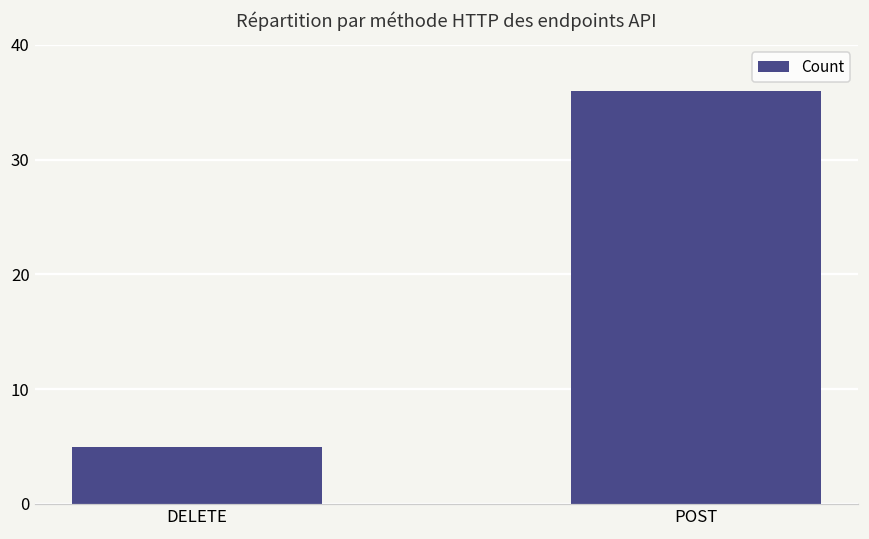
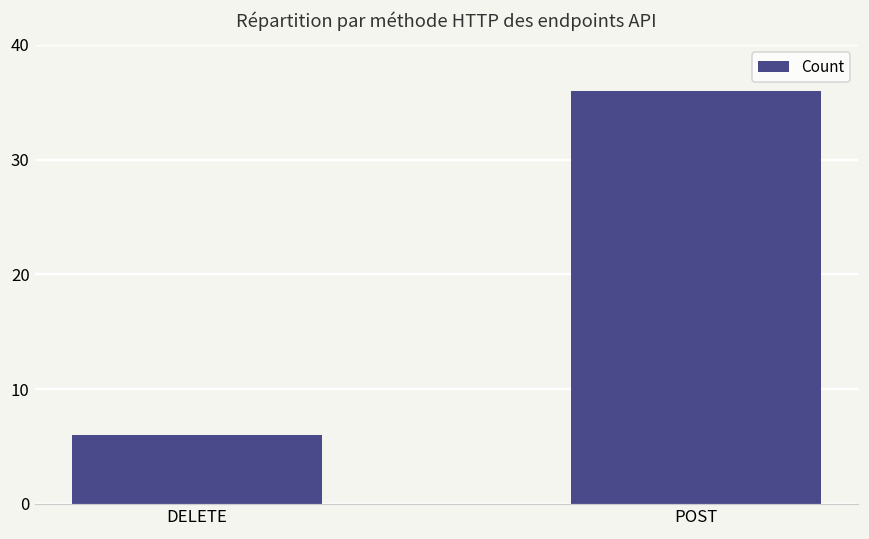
DELETE: 5 -> 6
